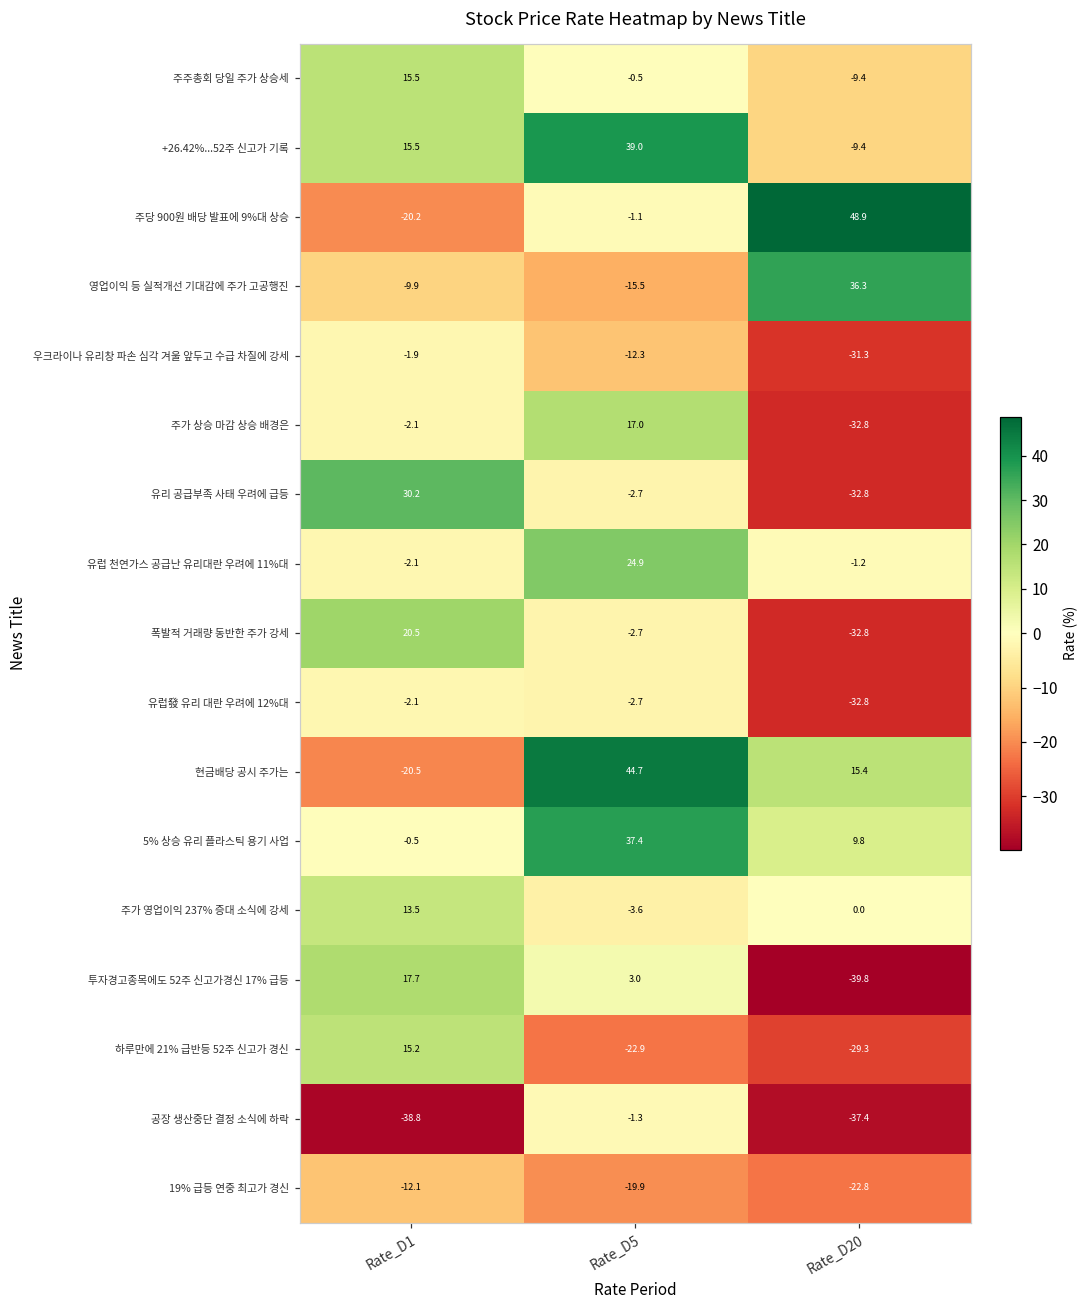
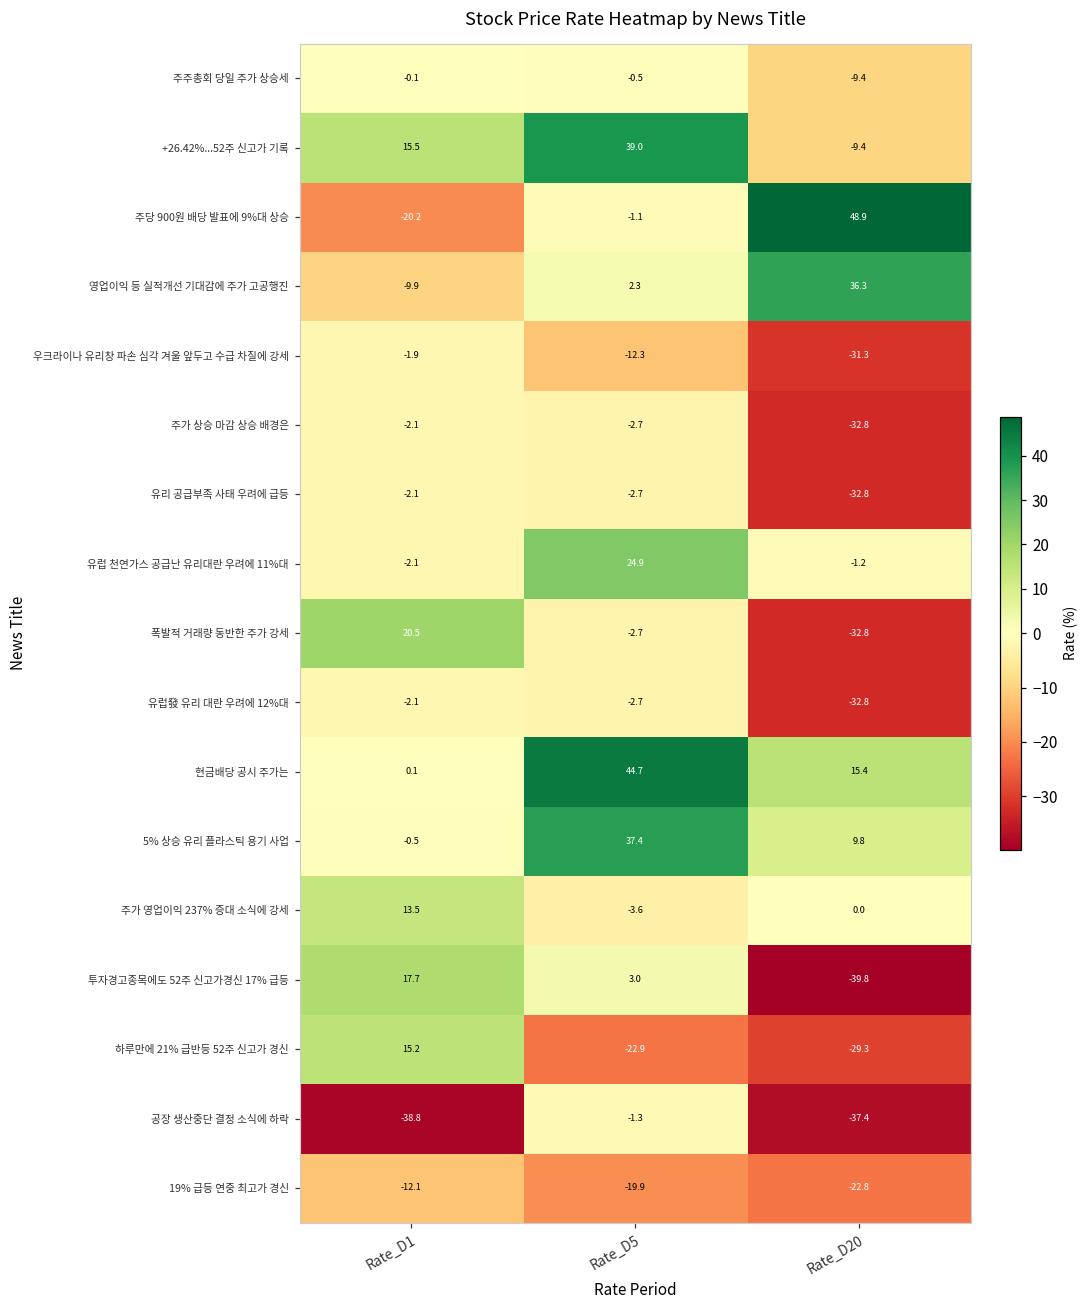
주주총회 당일 주가 상승세, Rate_D1: 15.5 -> -0.1
영업이익 등 실적개선 기대감에 주가 고공행진, Rate_D5: -15.5 -> 2.3
주가 상승 마감 상승 배경은, Rate_D5: 17.0 -> -2.7
유리 공급부족 사태 우려에 급등, Rate_D1: 30.2 -> -2.1
현금배당 공시 주가는, Rate_D1: -20.5 -> 0.1
